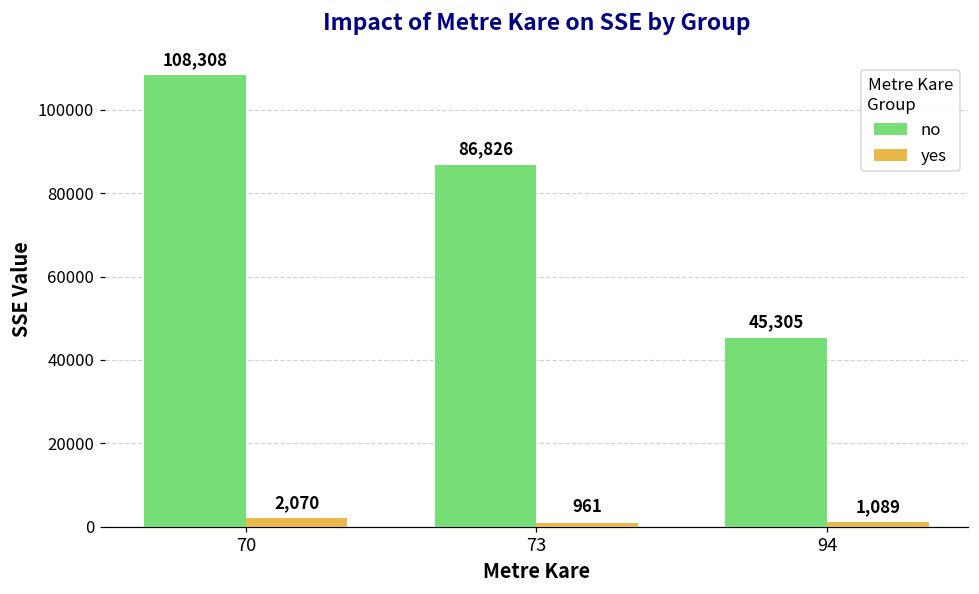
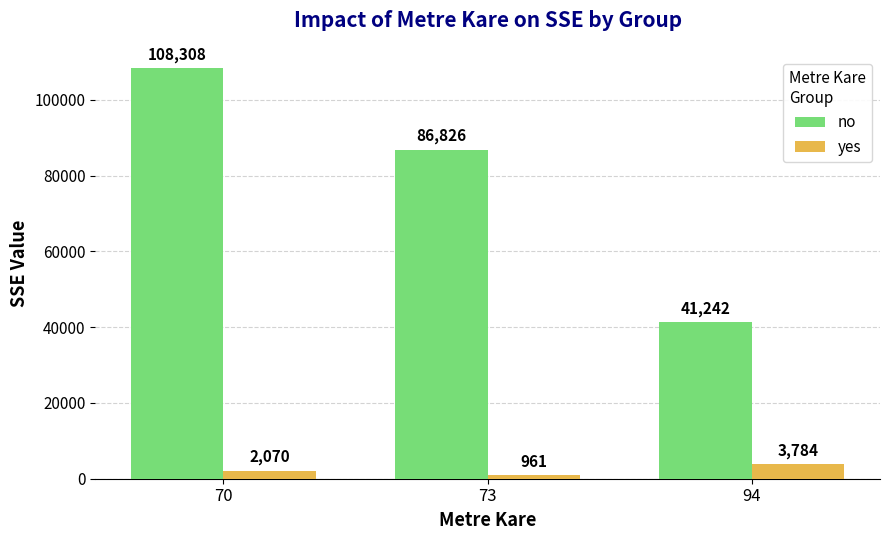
no, 94: 45,305 -> 41,242
yes, 94: 1,089 -> 3,784
